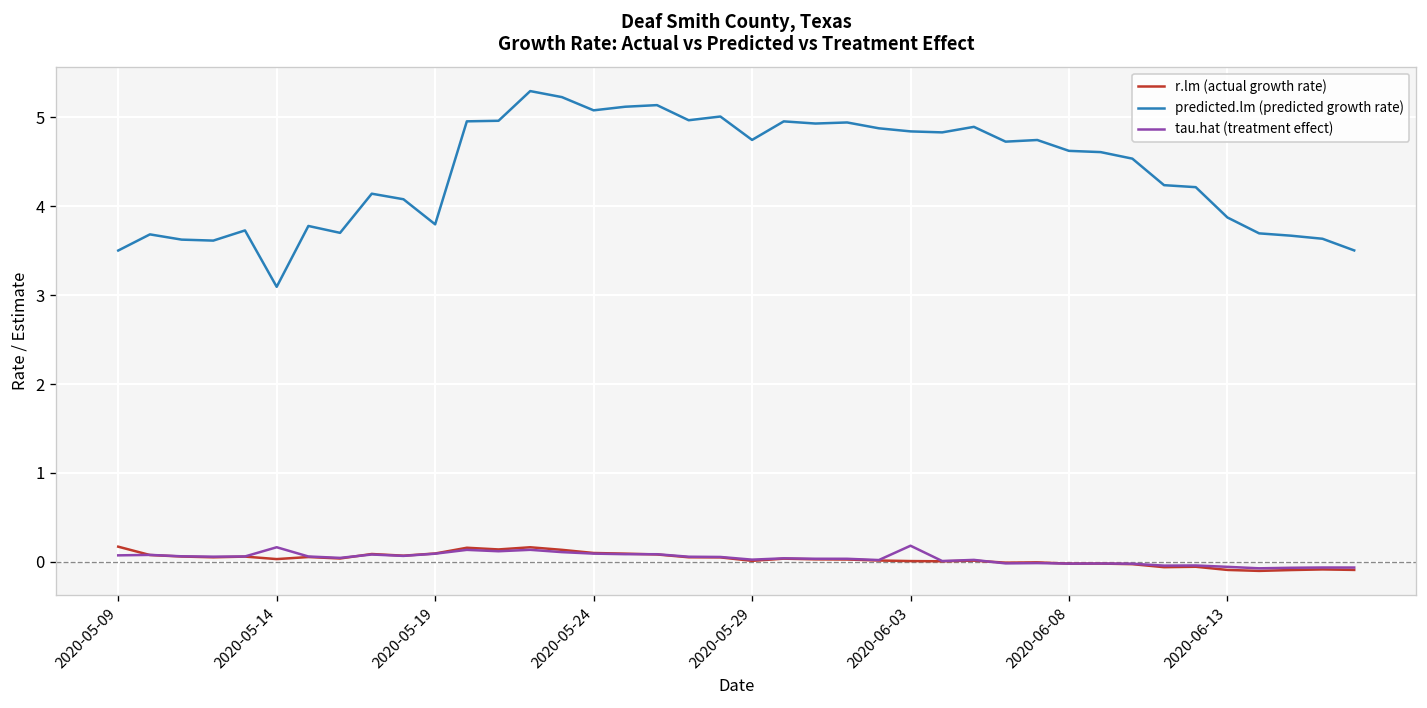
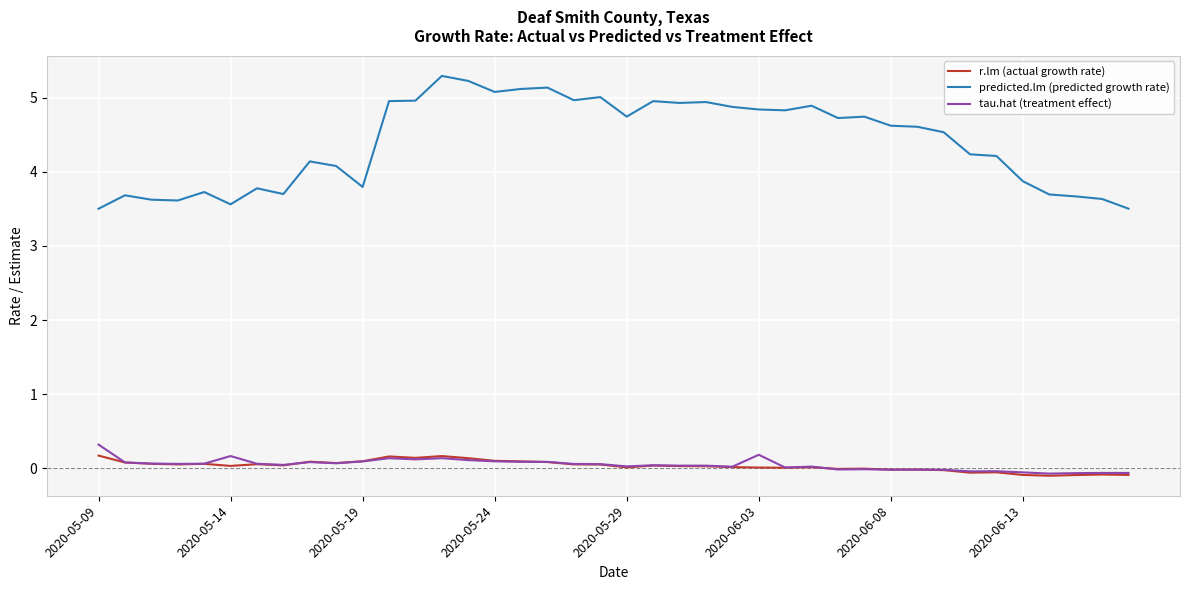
tau.hat (treatment effect), 2020-05-09: 0.1 -> 0.3
predicted.lm (predicted growth rate), 2020-05-14: 3.1 -> 3.6
